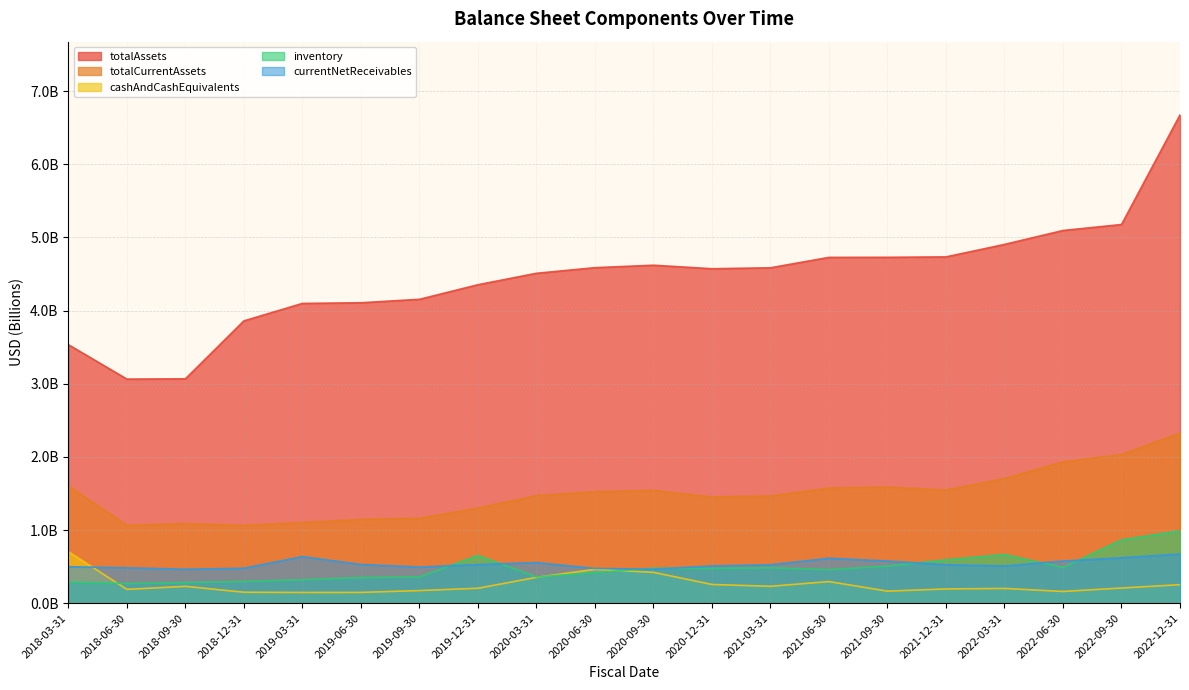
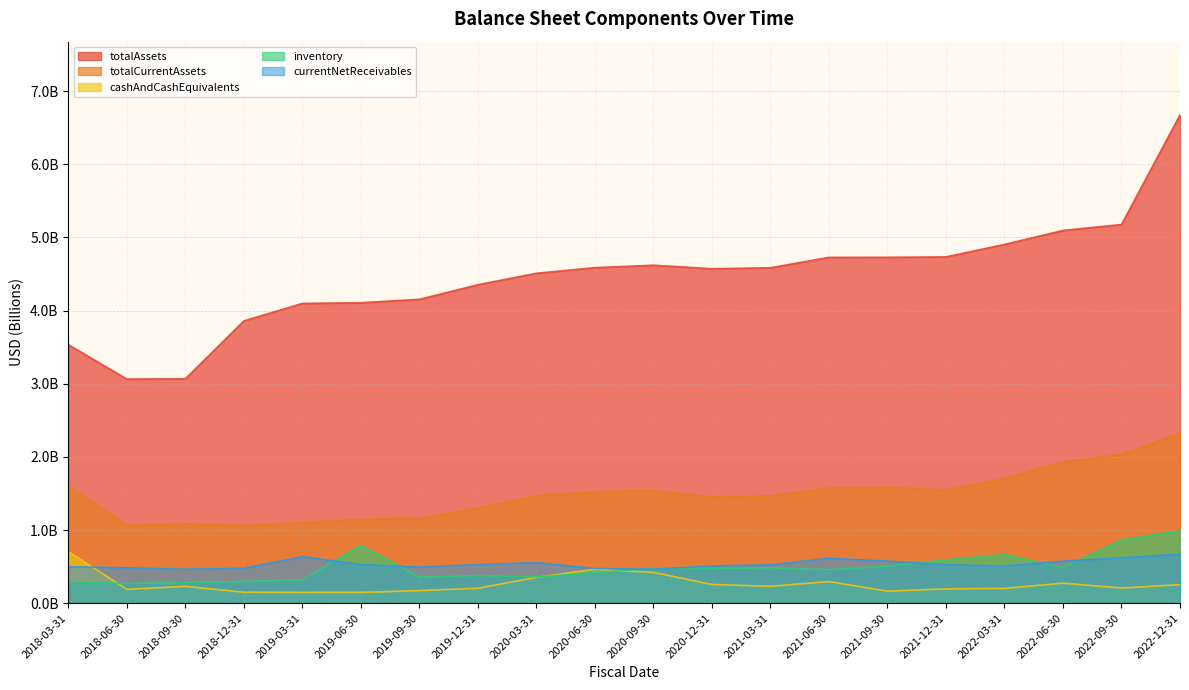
inventory, 2019-06-30: 300000000 -> 800000000
inventory, 2019-12-31: 700000000 -> 400000000
cashAndCashEquivalents, 2022-06-30: 200000000 -> 300000000
